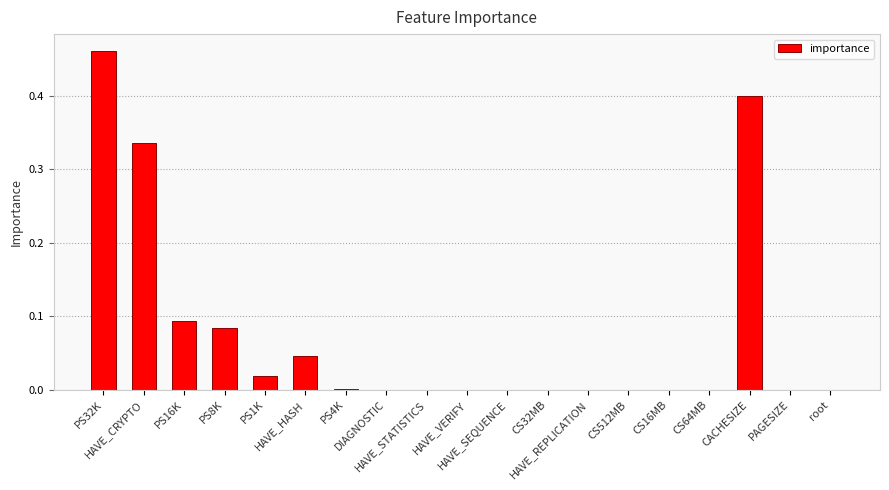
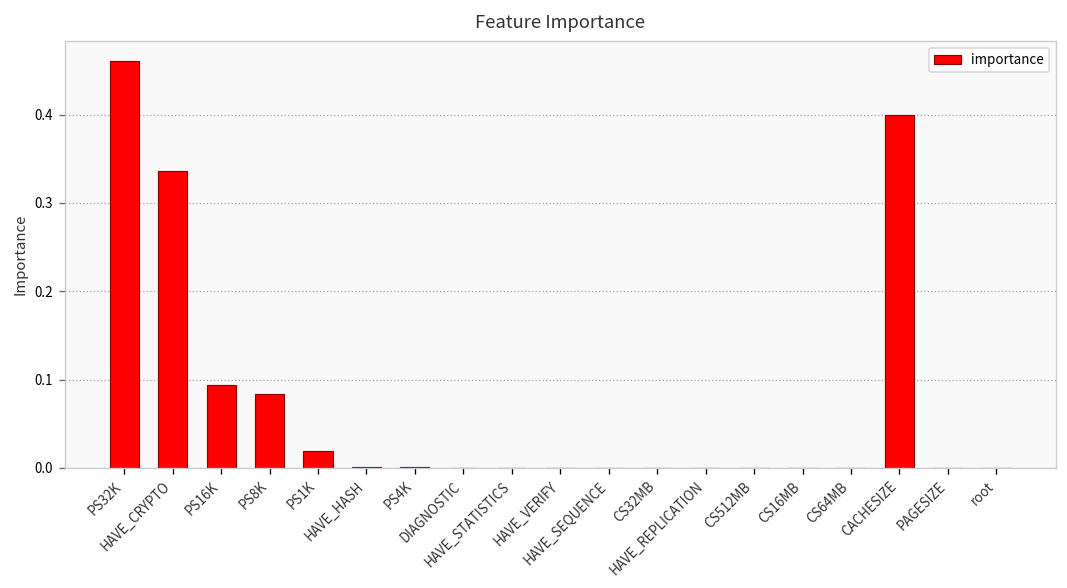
HAVE_HASH: 0.05 -> 0.00
